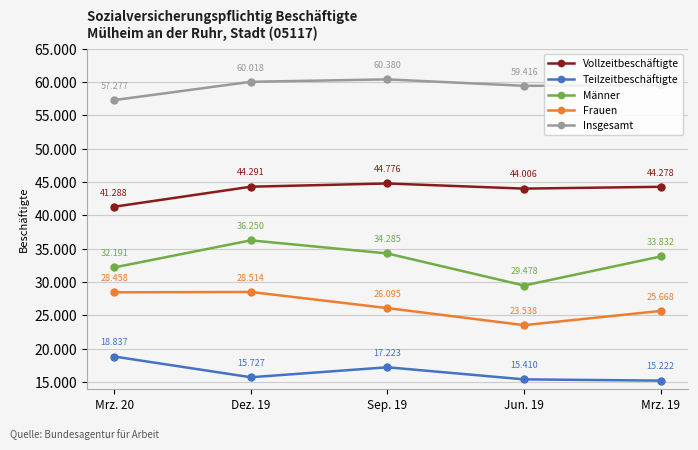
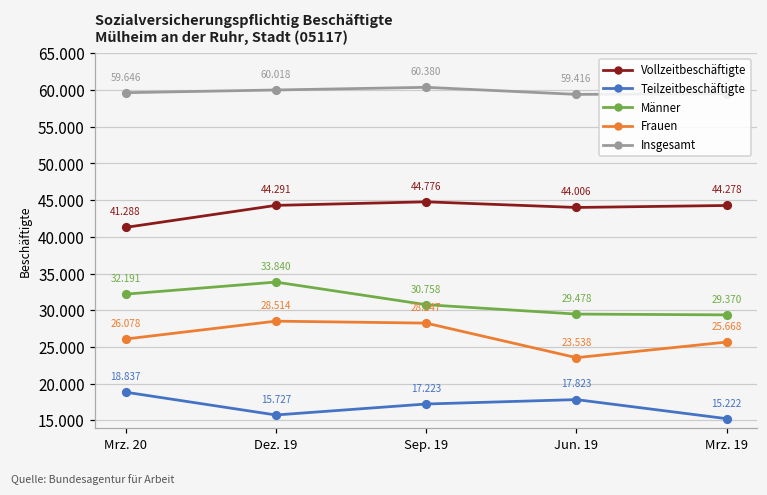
Frauen, Mrz. 20: 28.458 -> 26.078
Insgesamt, Mrz. 20: 57.277 -> 59.646
Männer, Dez. 19: 36.250 -> 33.840
Männer, Sep. 19: 34.285 -> 30.758
Frauen, Sep. 19: 26.095 -> 28.247
Teilzeitbeschäftigte, Jun. 19: 15.410 -> 17.823
Männer, Mrz. 19: 33.832 -> 29.370
